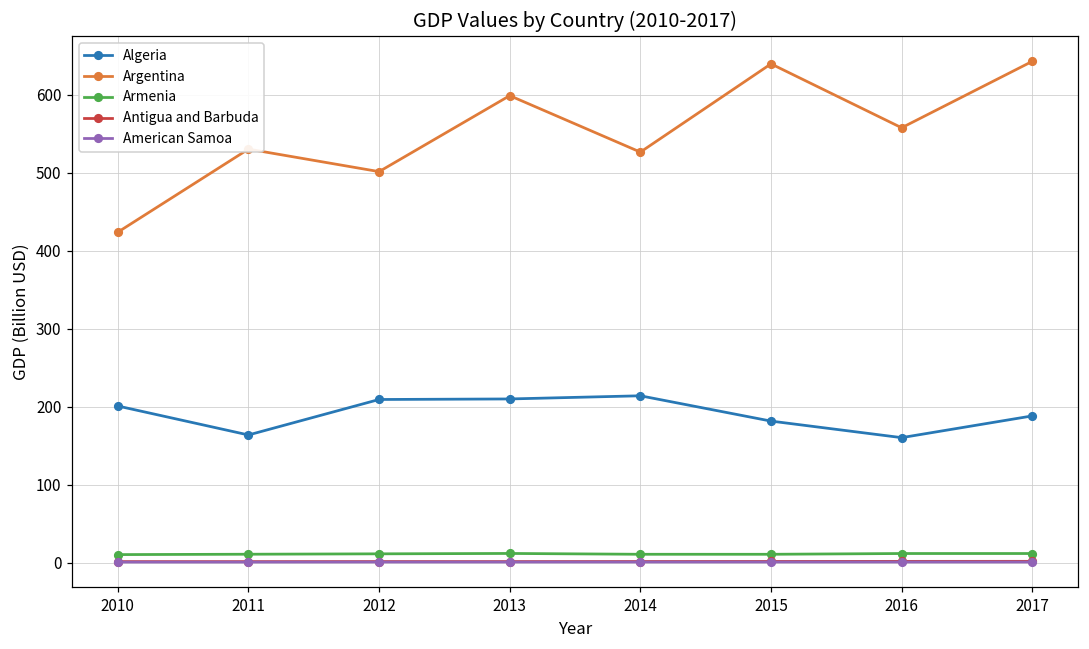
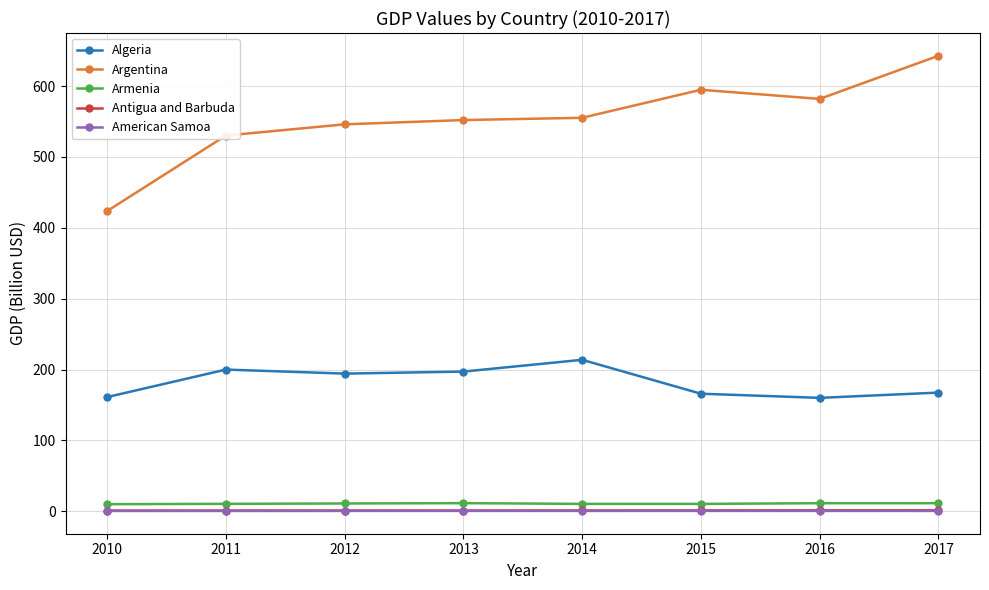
Algeria, 2010: 200 -> 160
Algeria, 2011: 160 -> 200
Algeria, 2012: 210 -> 190
Argentina, 2012: 500 -> 550
Algeria, 2013: 210 -> 200
Argentina, 2013: 600 -> 550
Argentina, 2014: 530 -> 560
Algeria, 2015: 180 -> 170
Argentina, 2015: 640 -> 590
Argentina, 2016: 560 -> 580
Algeria, 2017: 190 -> 170
